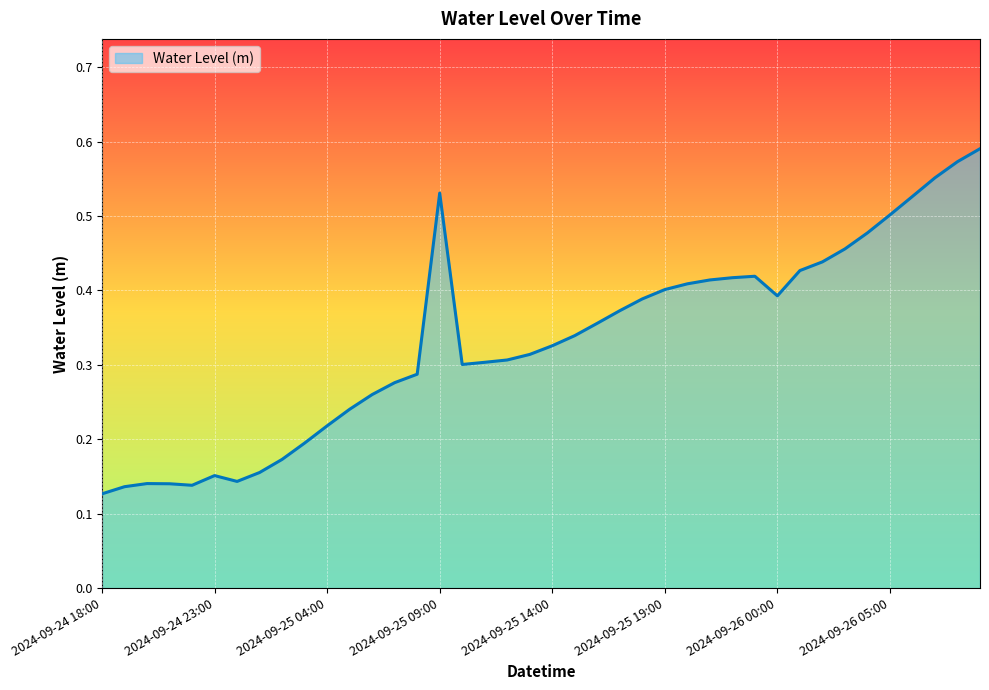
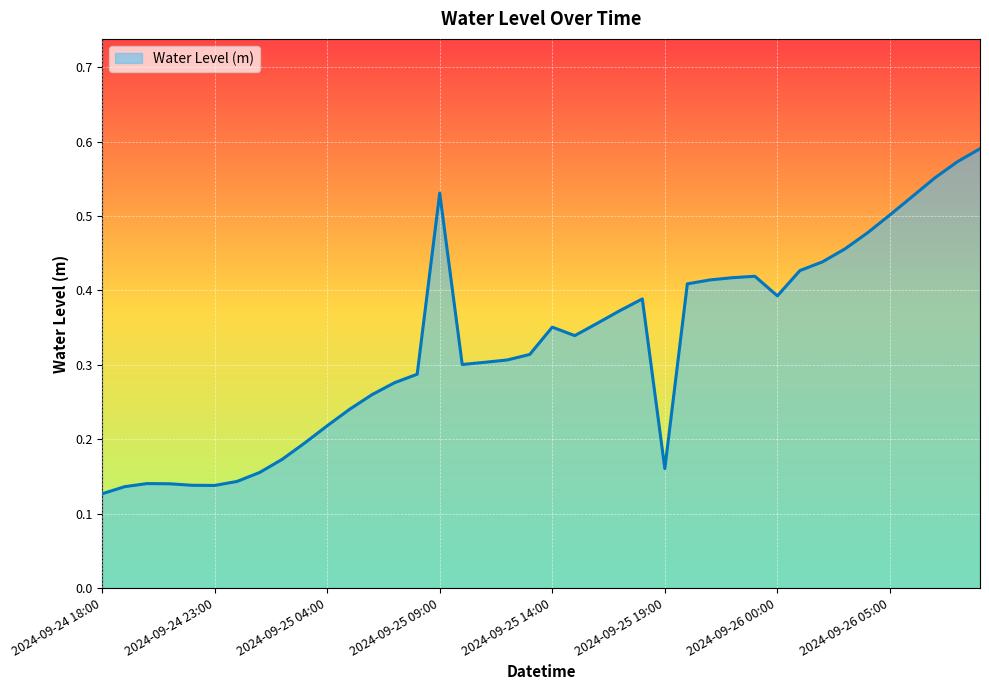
2024-09-24 23:00: 0.15 -> 0.14
2024-09-25 14:00: 0.33 -> 0.35
2024-09-25 19:00: 0.40 -> 0.16
